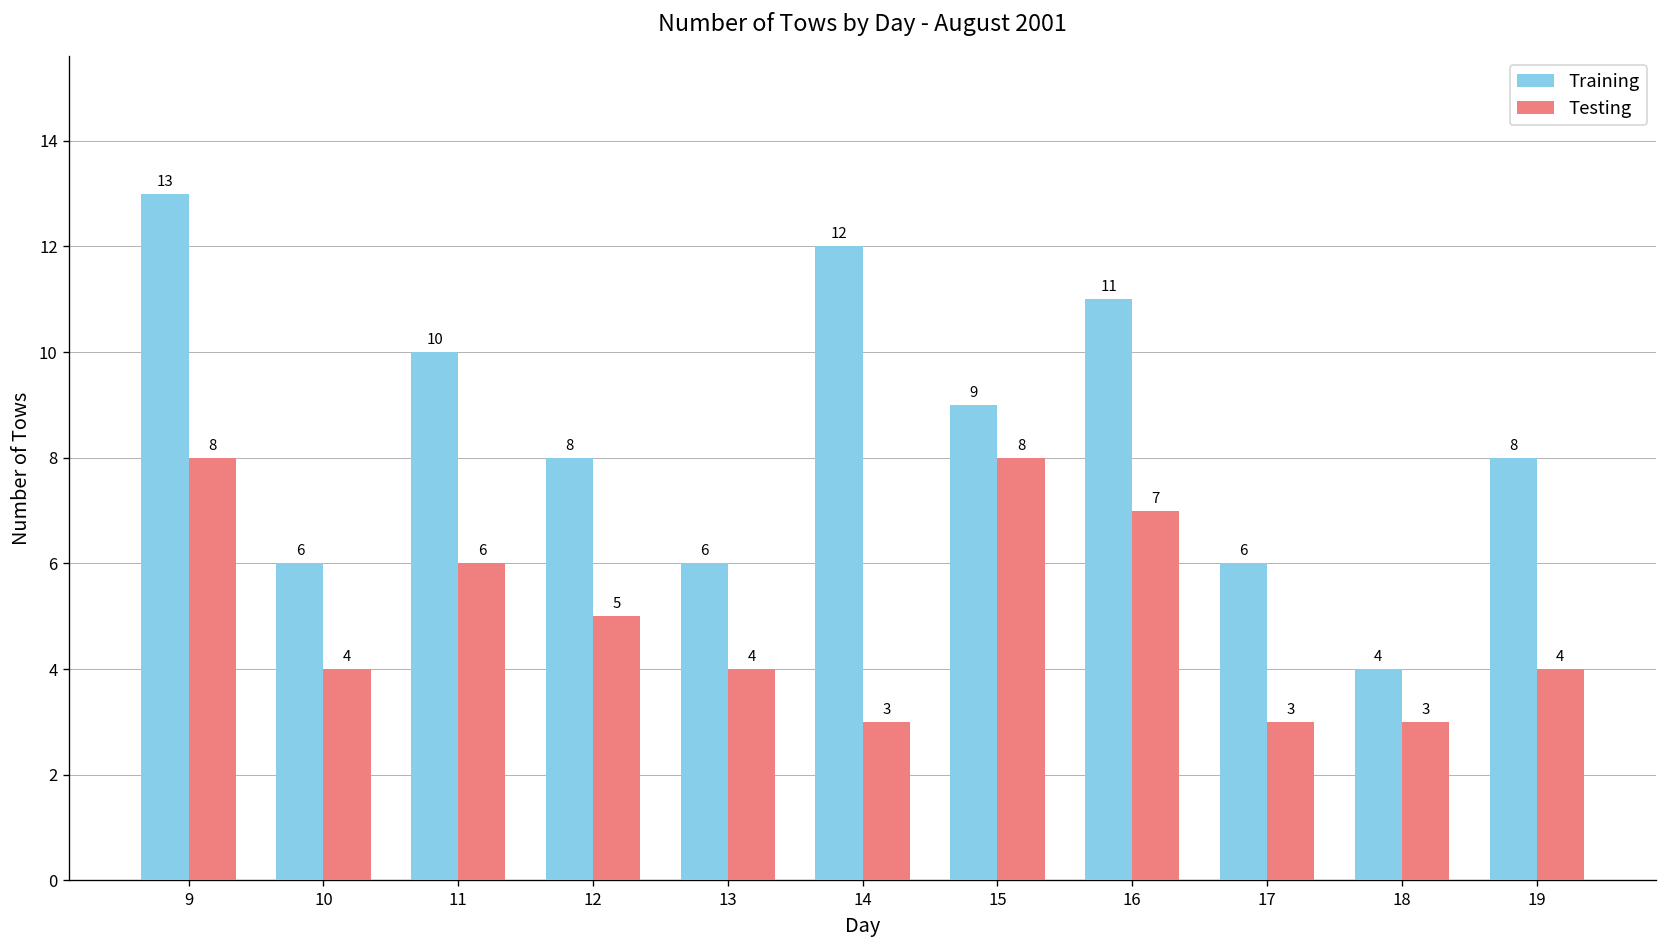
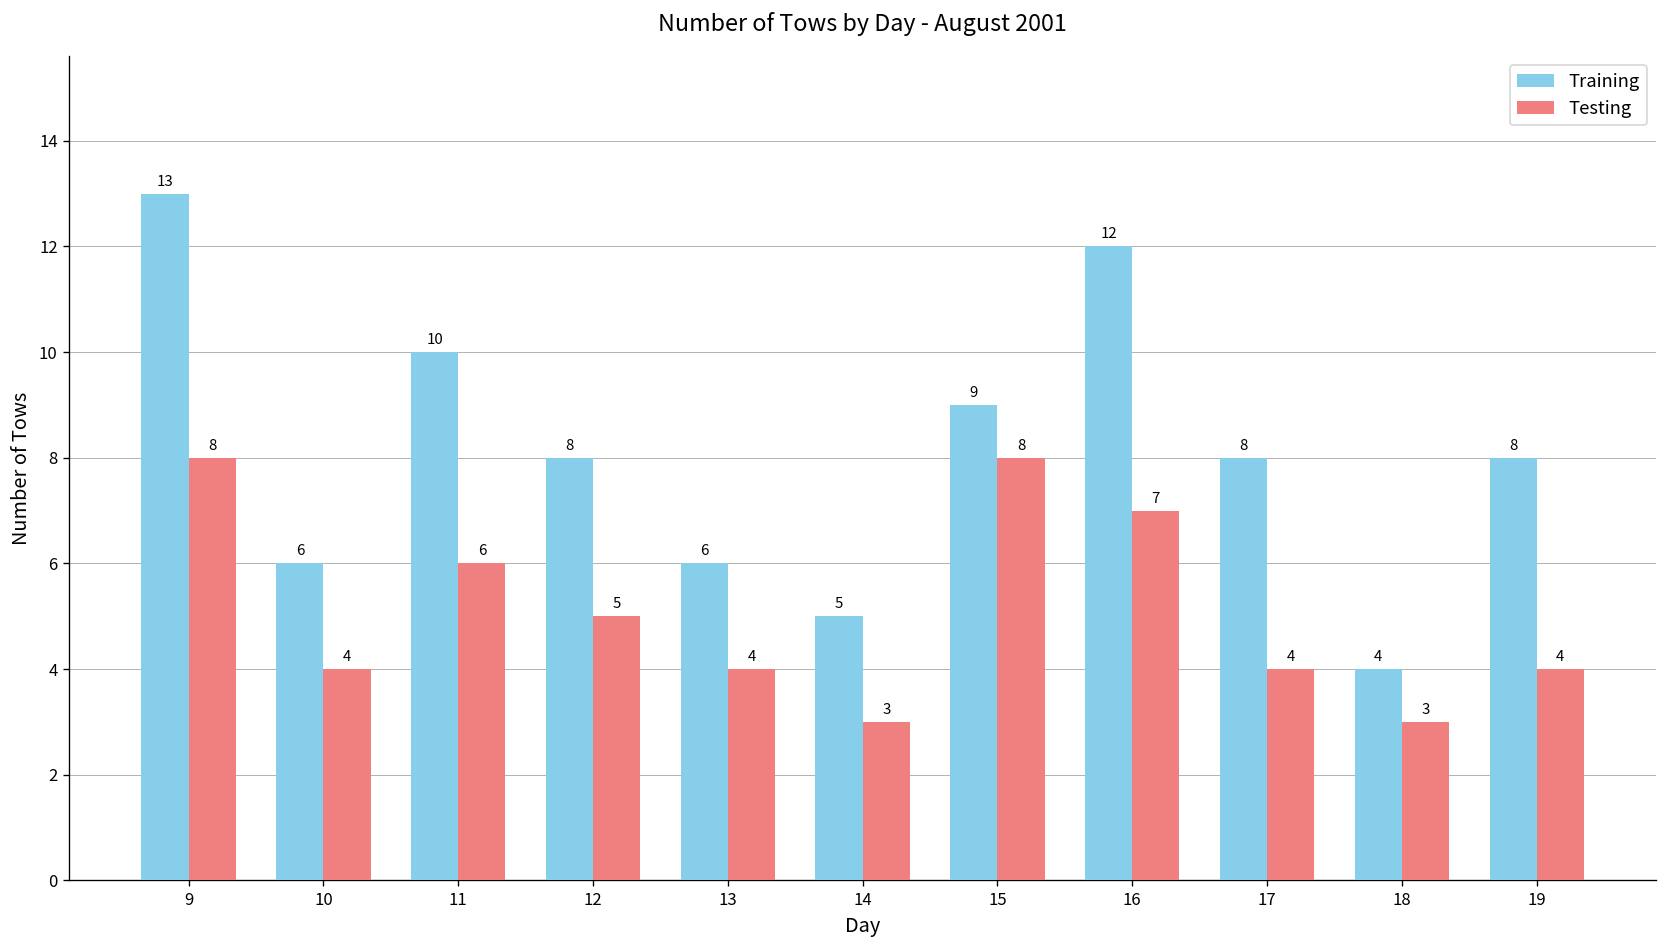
Training, 14: 12 -> 5
Training, 16: 11 -> 12
Training, 17: 6 -> 8
Testing, 17: 3 -> 4
